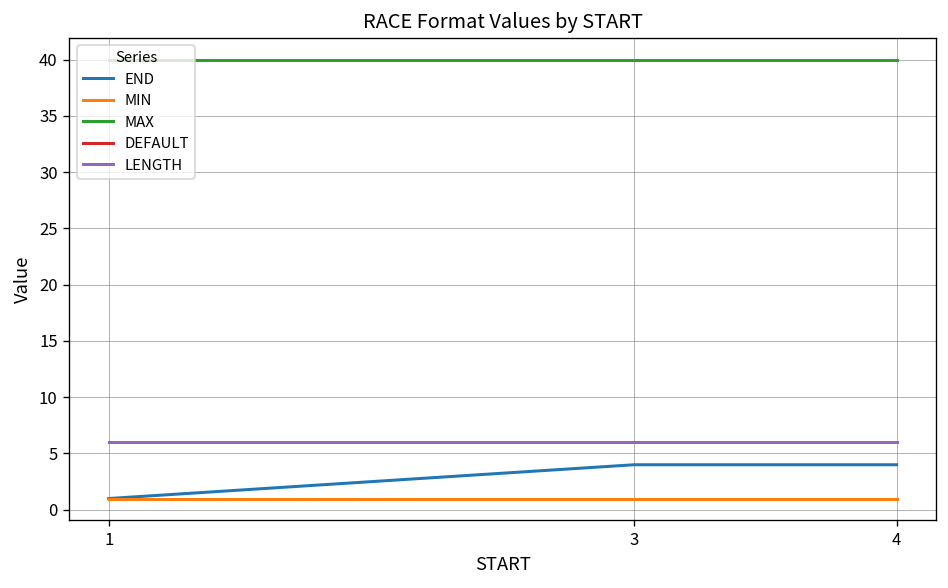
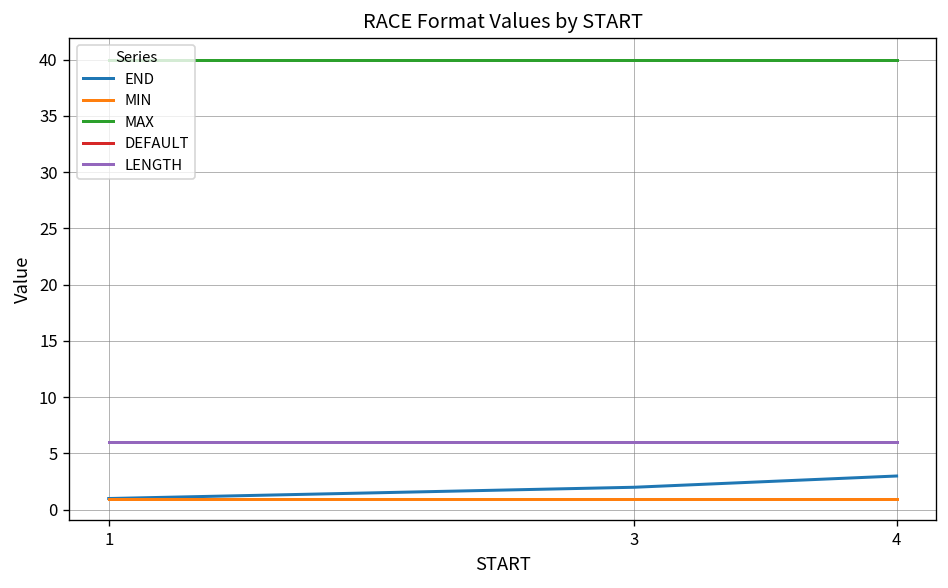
END, 3: 4 -> 2
END, 4: 4 -> 3
